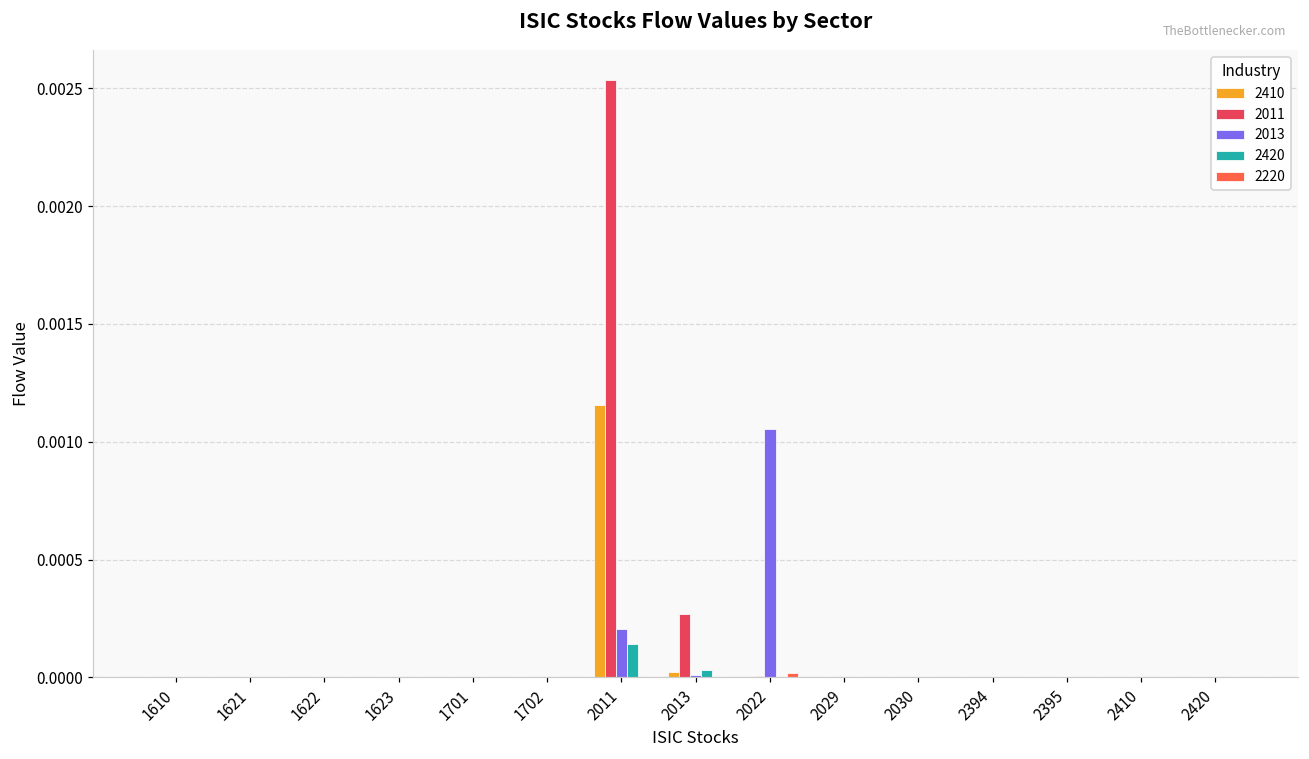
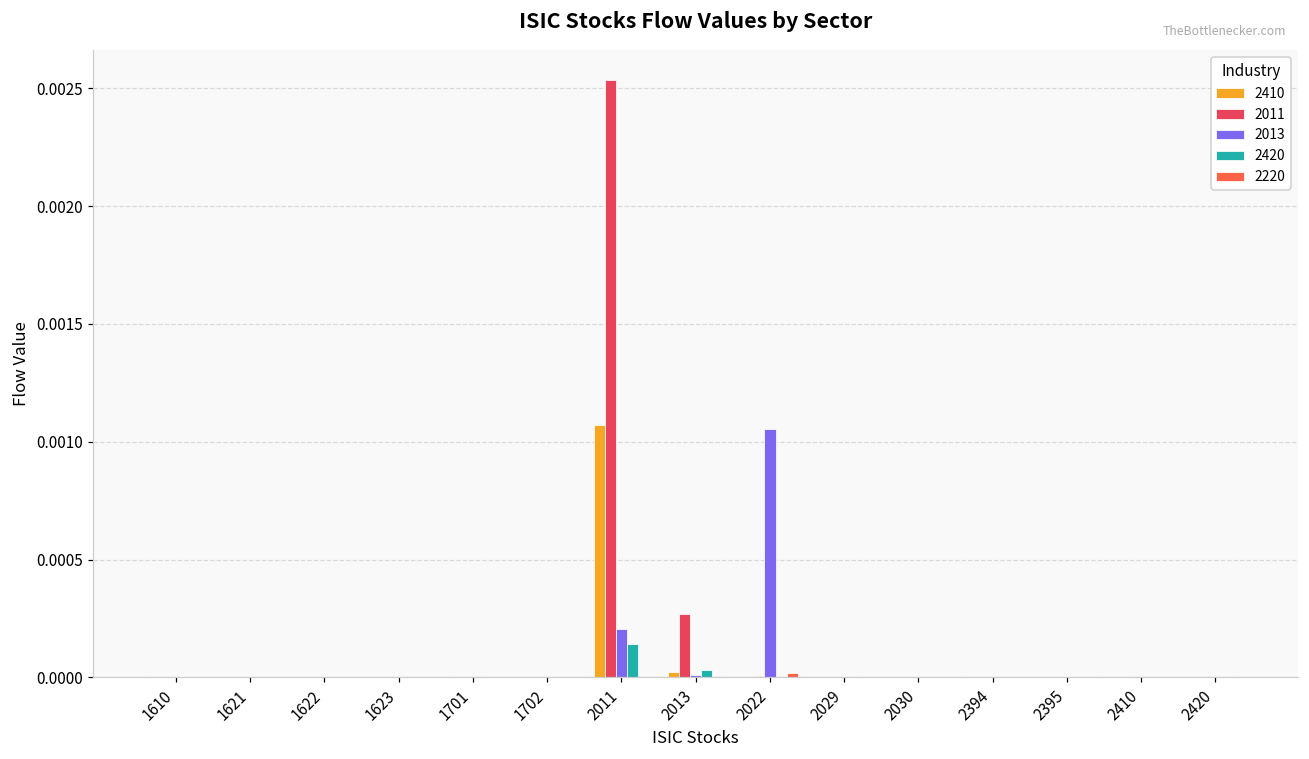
2410, 2011: 0.00115 -> 0.00107
